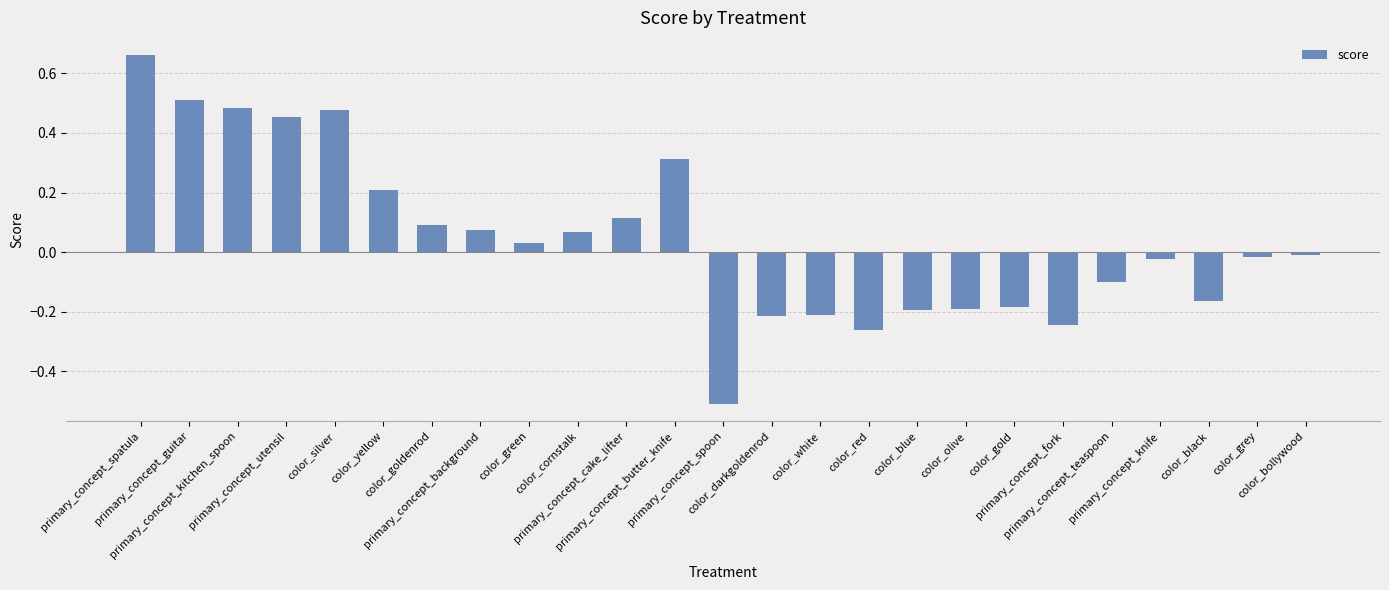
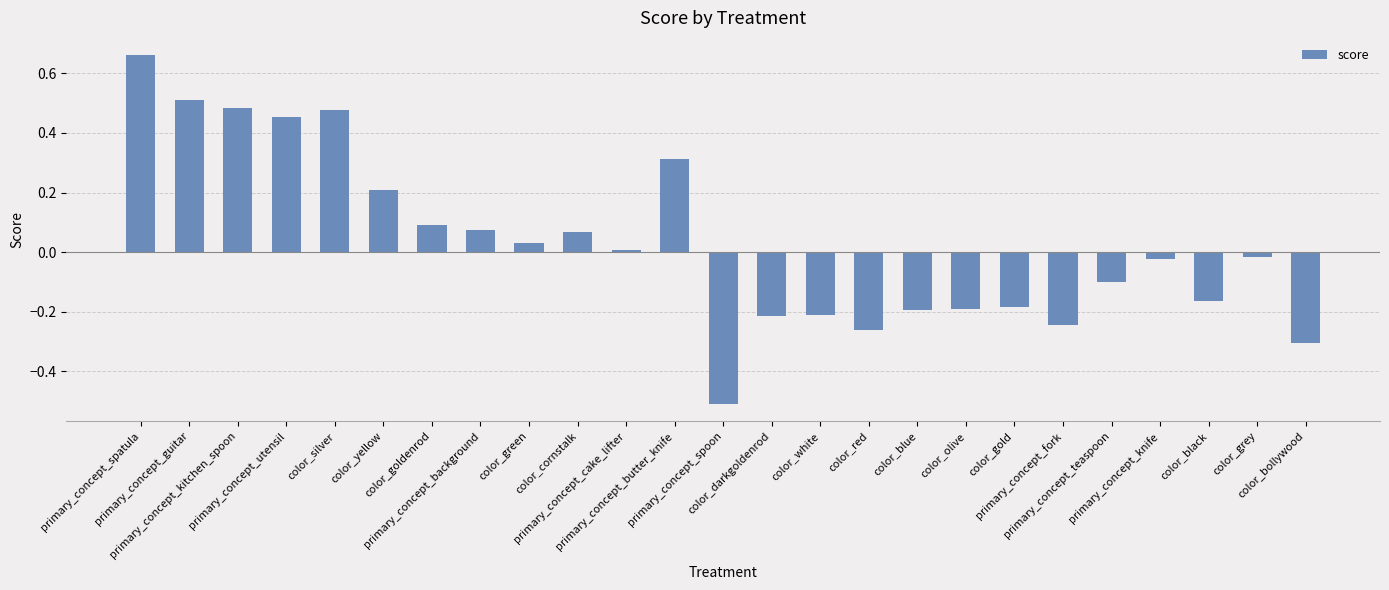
primary_concept_cake_lifter: 0.11 -> 0.01
color_bollywood: -0.01 -> -0.31
